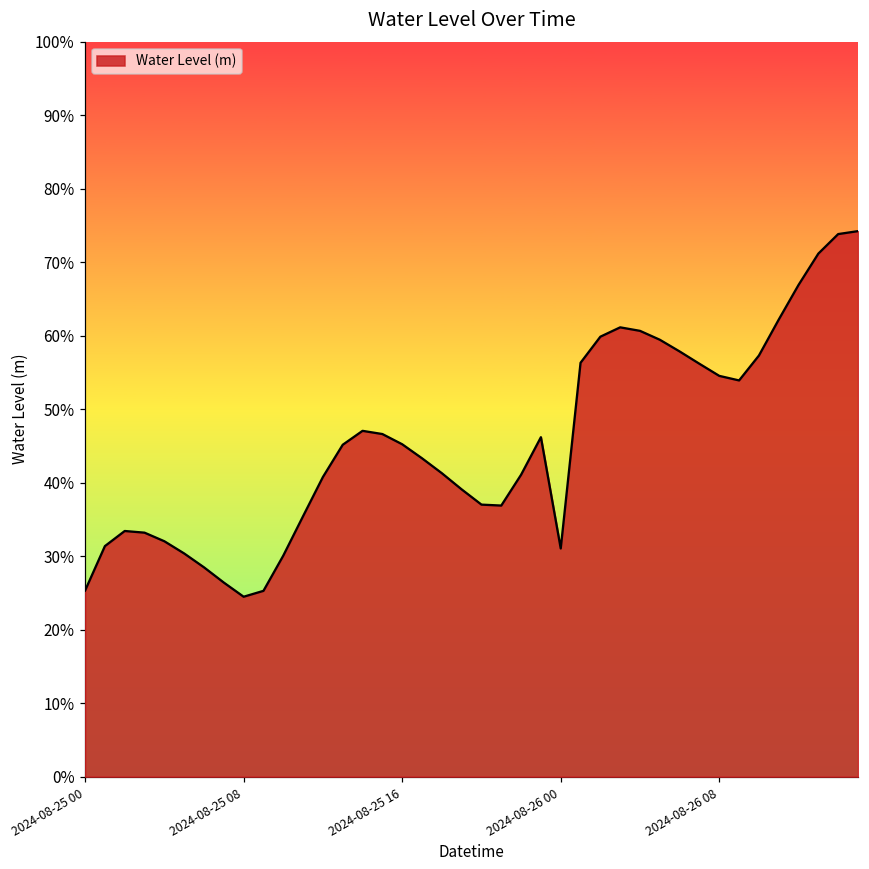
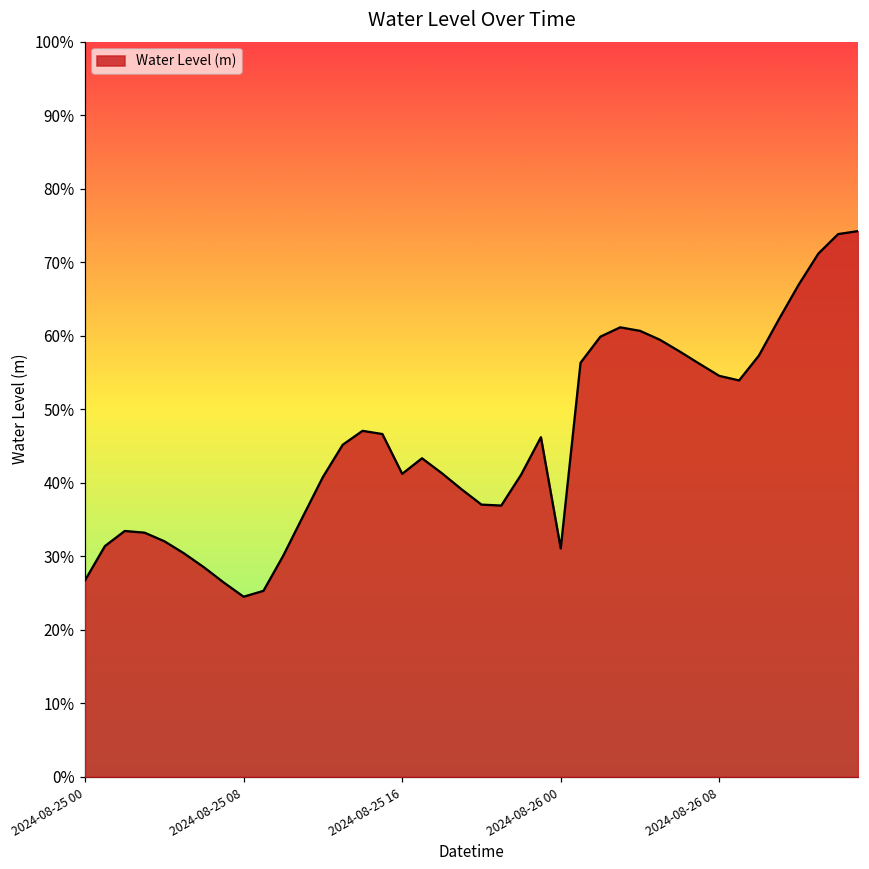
2024-08-25 00: 25% -> 27%
2024-08-25 16: 45% -> 41%
